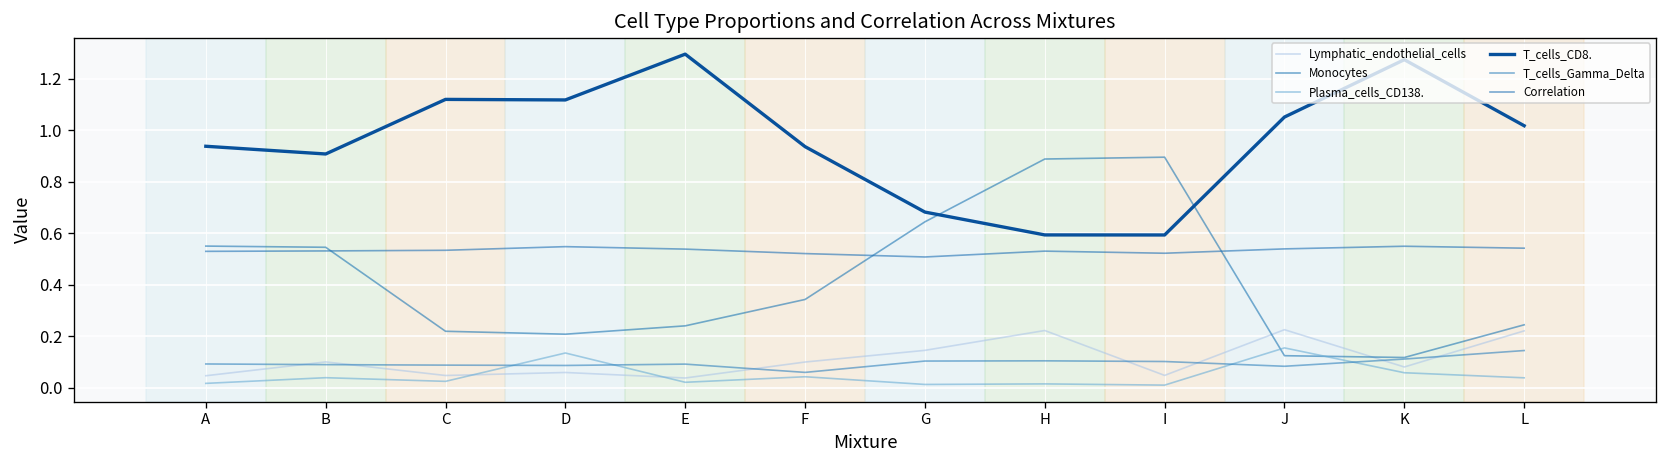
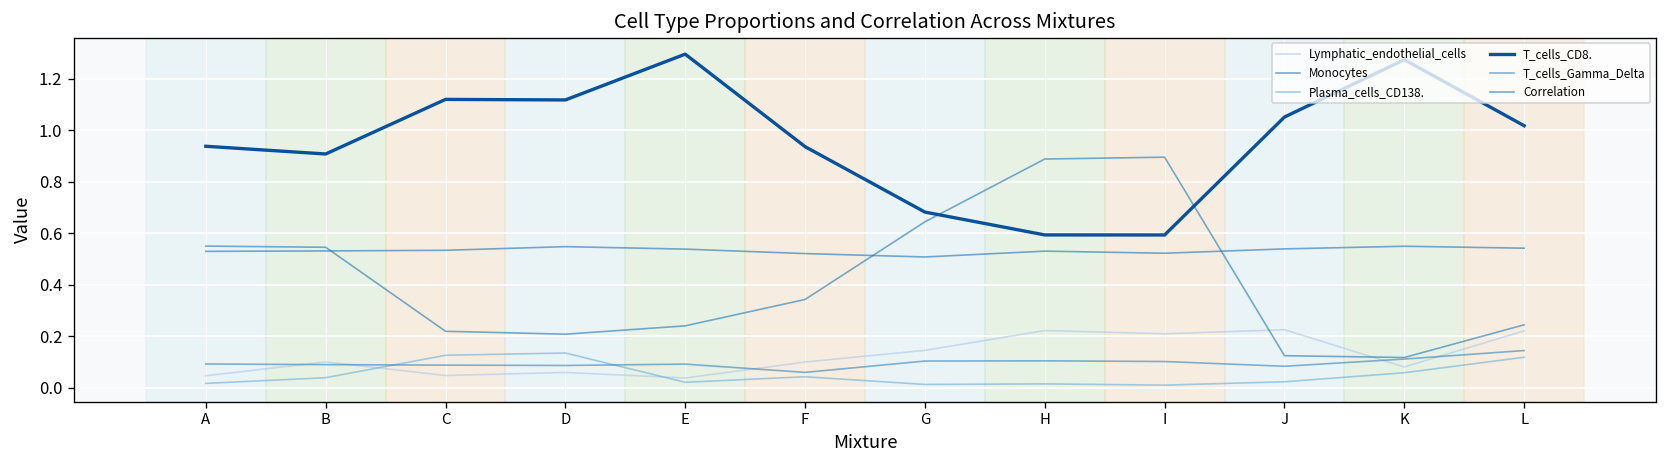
Plasma_cells_CD138., C: 0.02 -> 0.13
Lymphatic_endothelial_cells, I: 0.05 -> 0.21
Plasma_cells_CD138., J: 0.15 -> 0.02
Plasma_cells_CD138., L: 0.04 -> 0.12
